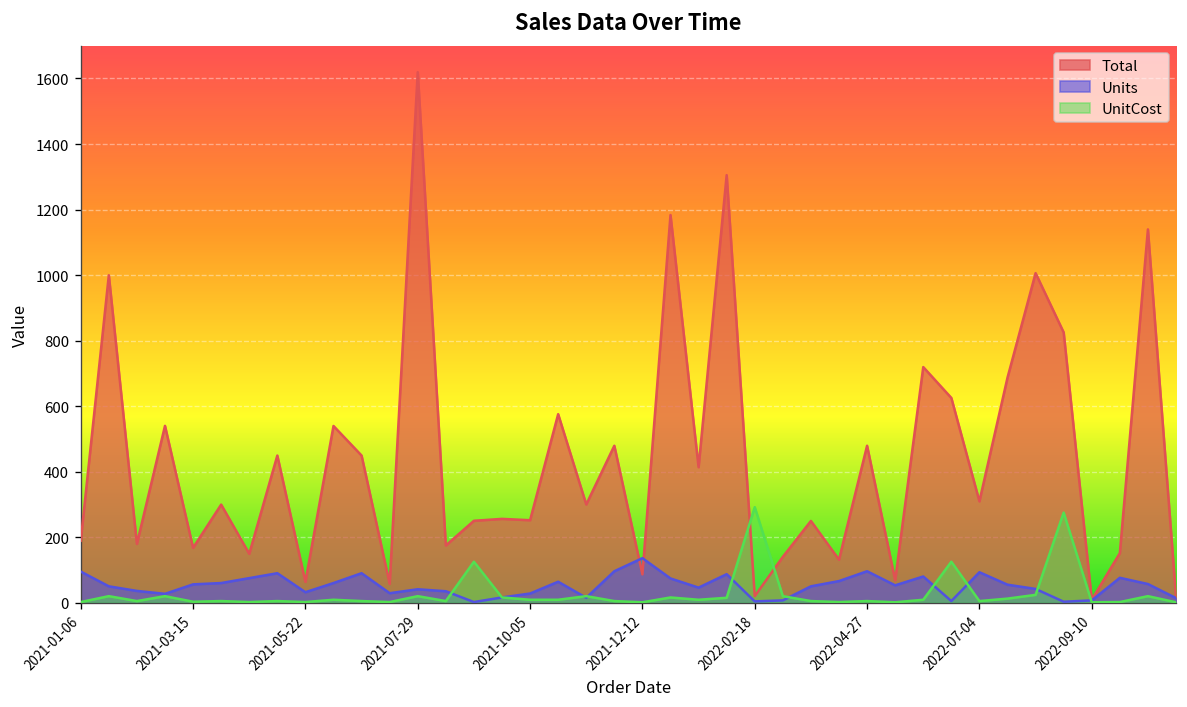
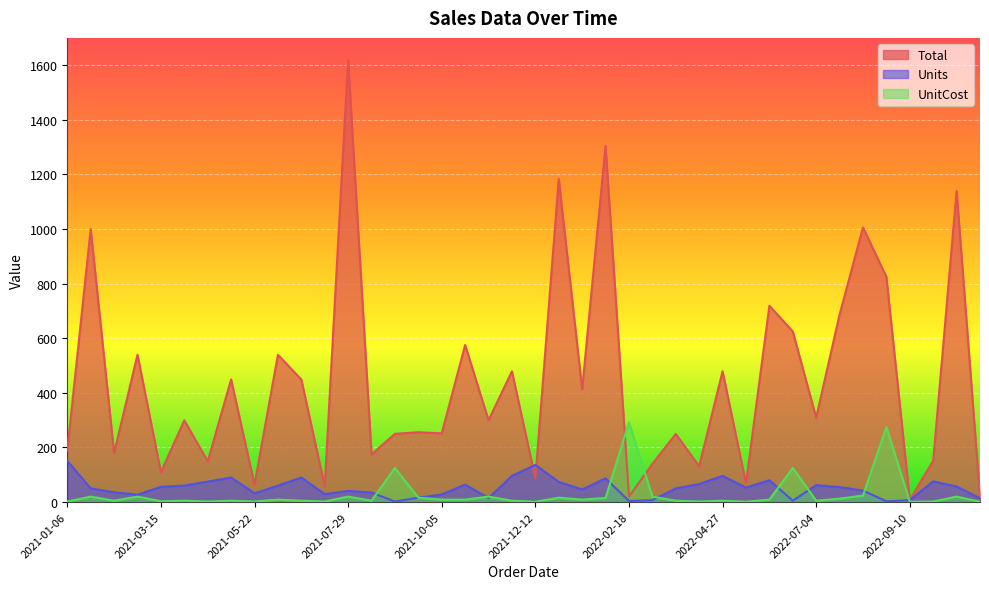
Units, 2021-01-06: 100 -> 150
Total, 2021-03-15: 170 -> 110
Units, 2022-07-04: 90 -> 60
